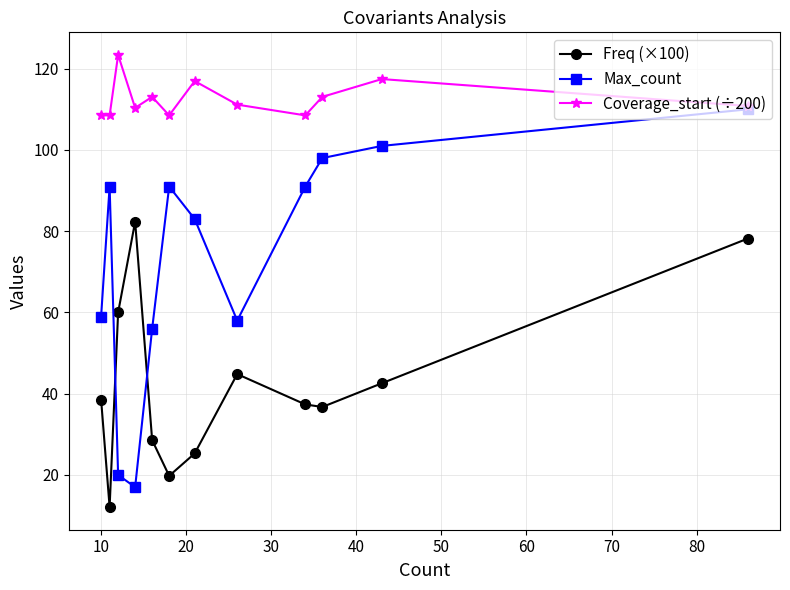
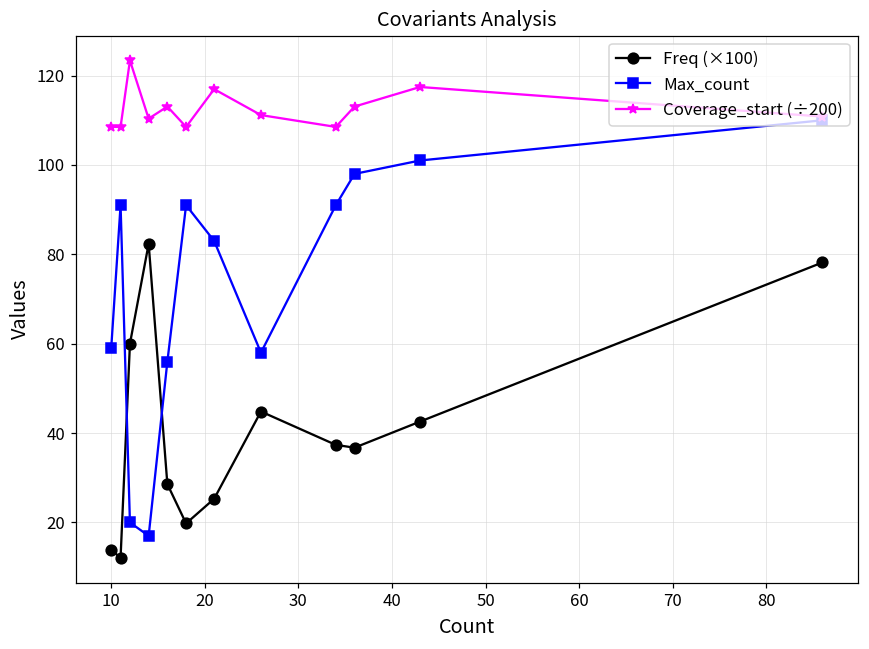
Freq (×100), 10: 39 -> 14
